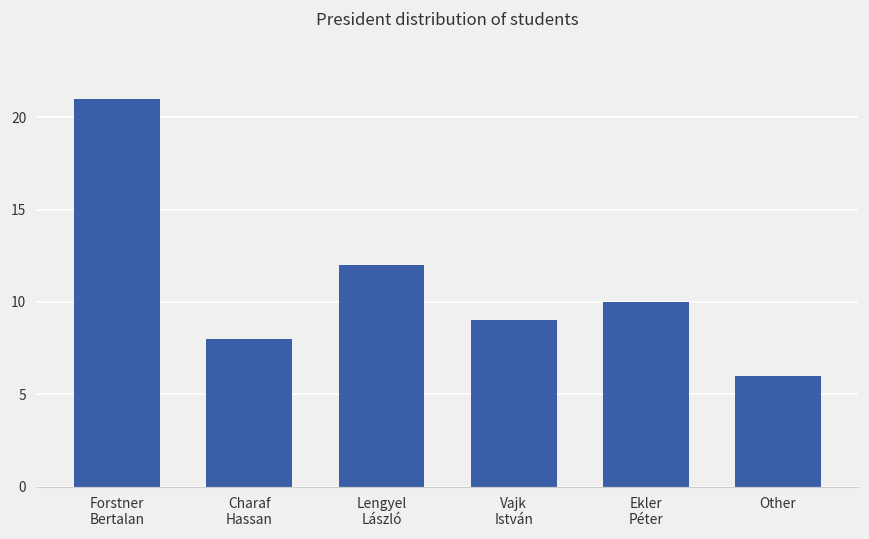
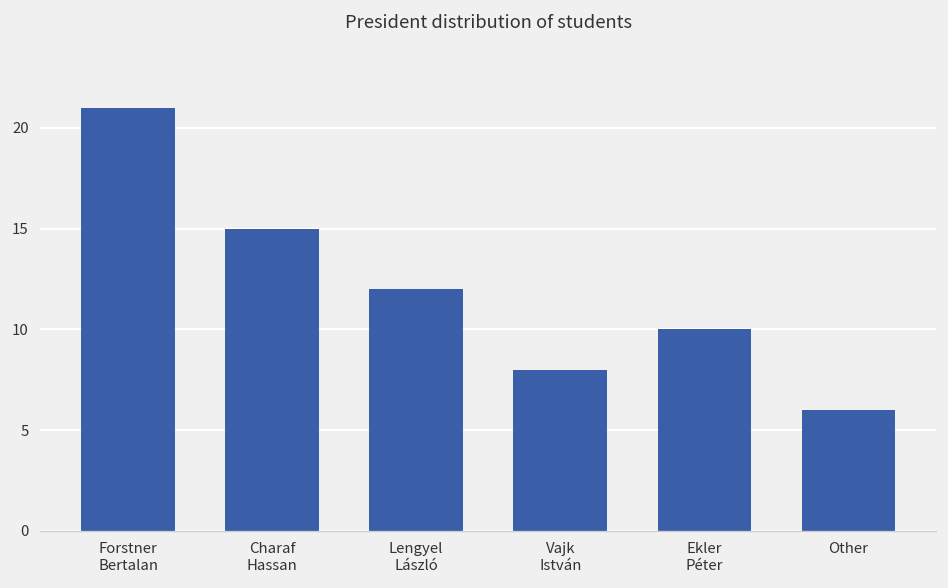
Charaf Hassan: 8 -> 15
Vajk István: 9 -> 8
